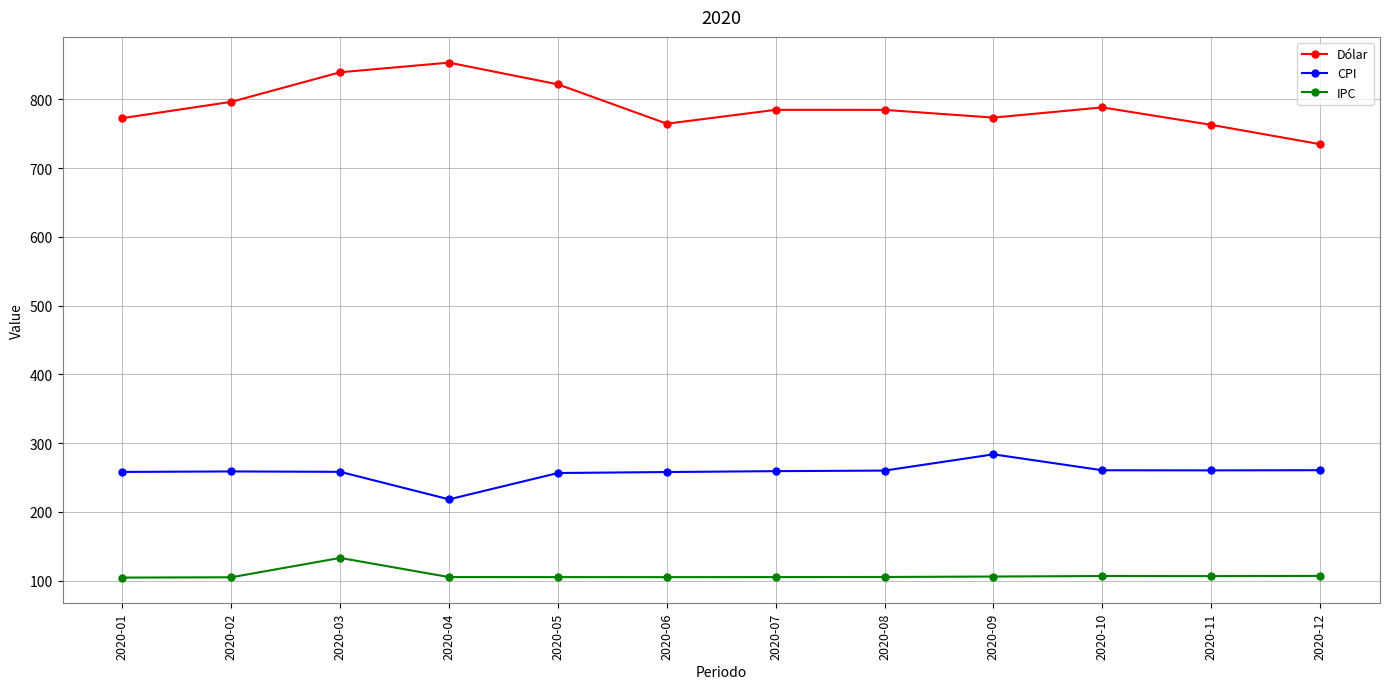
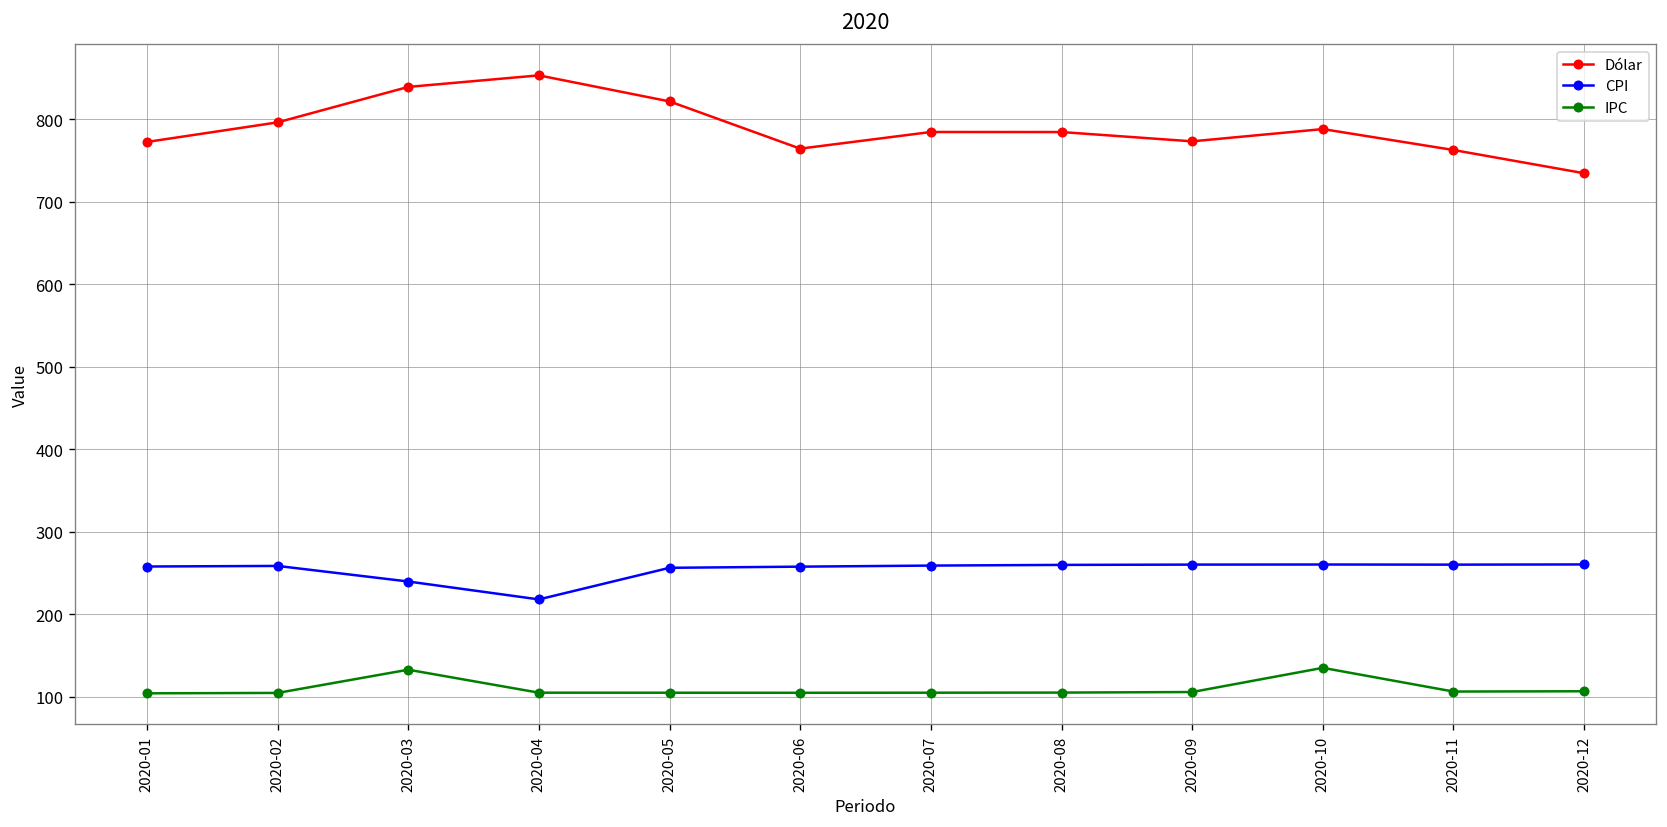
CPI, 2020-03: 260 -> 240
CPI, 2020-09: 280 -> 260
IPC, 2020-10: 110 -> 140
